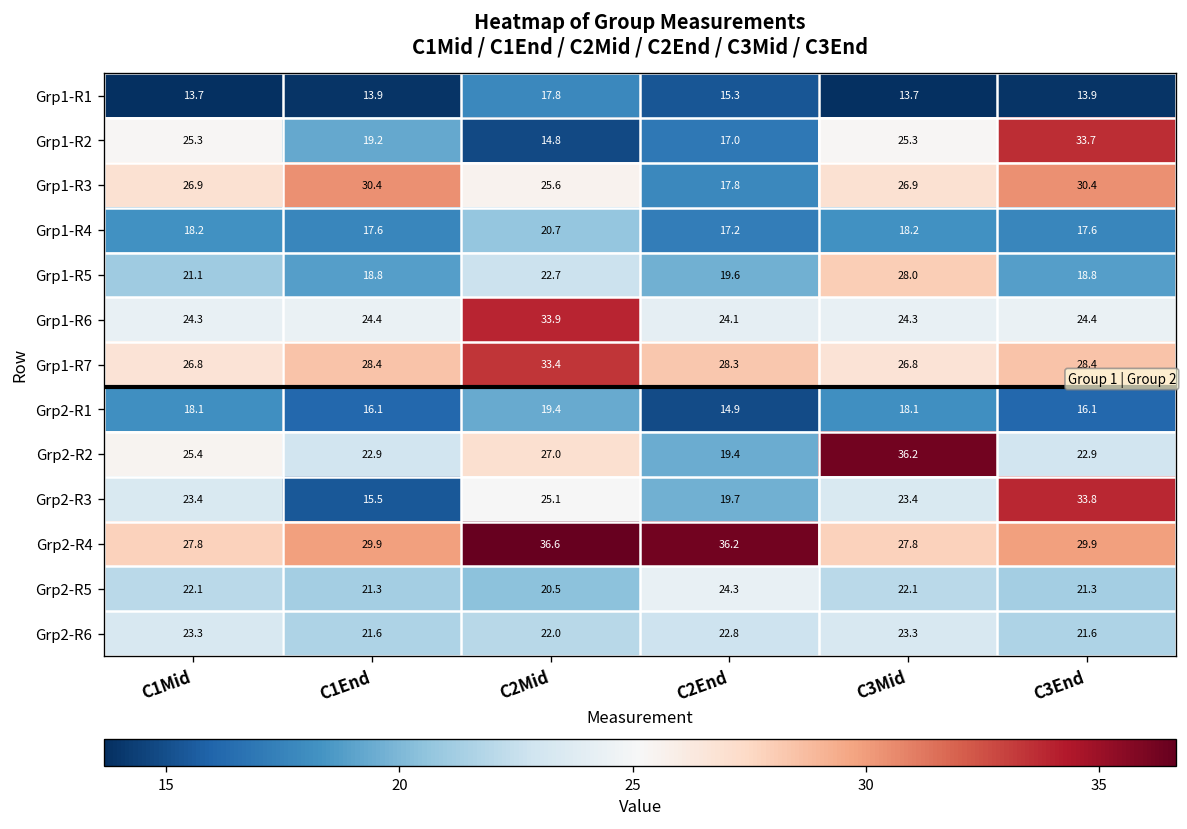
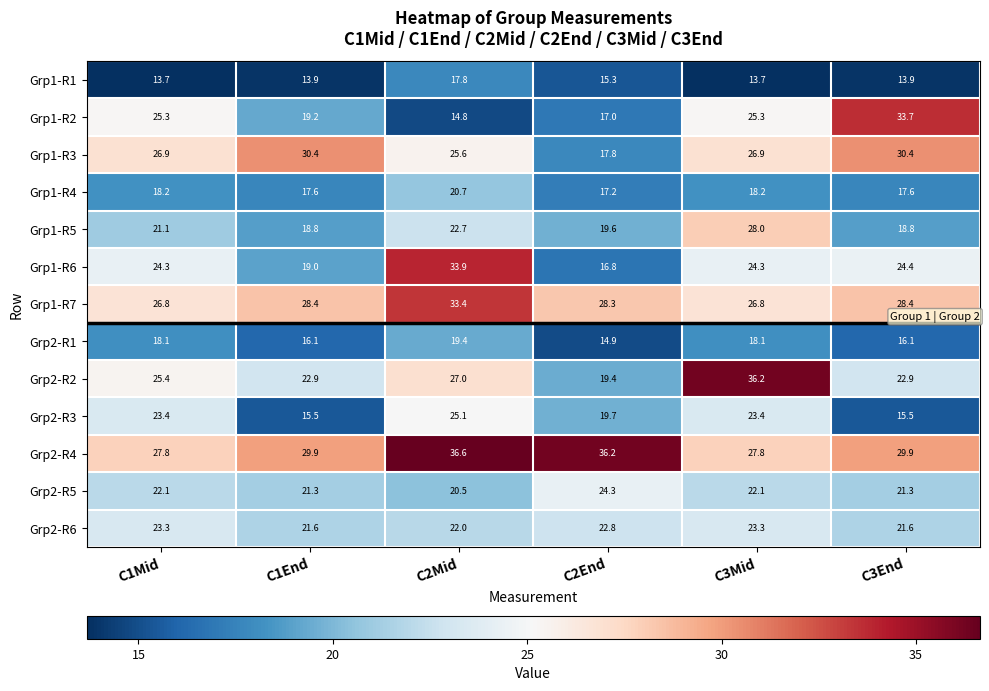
Grp1-R6, C1End: 24.4 -> 19.0
Grp1-R6, C2End: 24.1 -> 16.8
Grp2-R3, C3End: 33.8 -> 15.5
